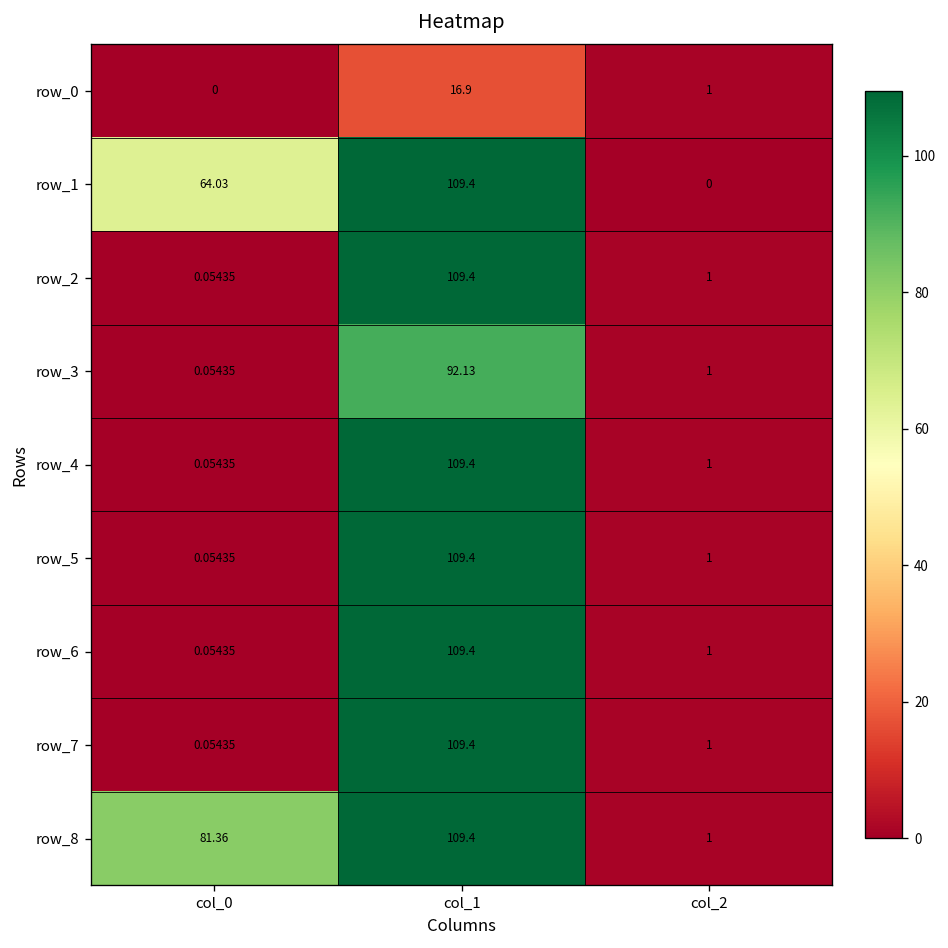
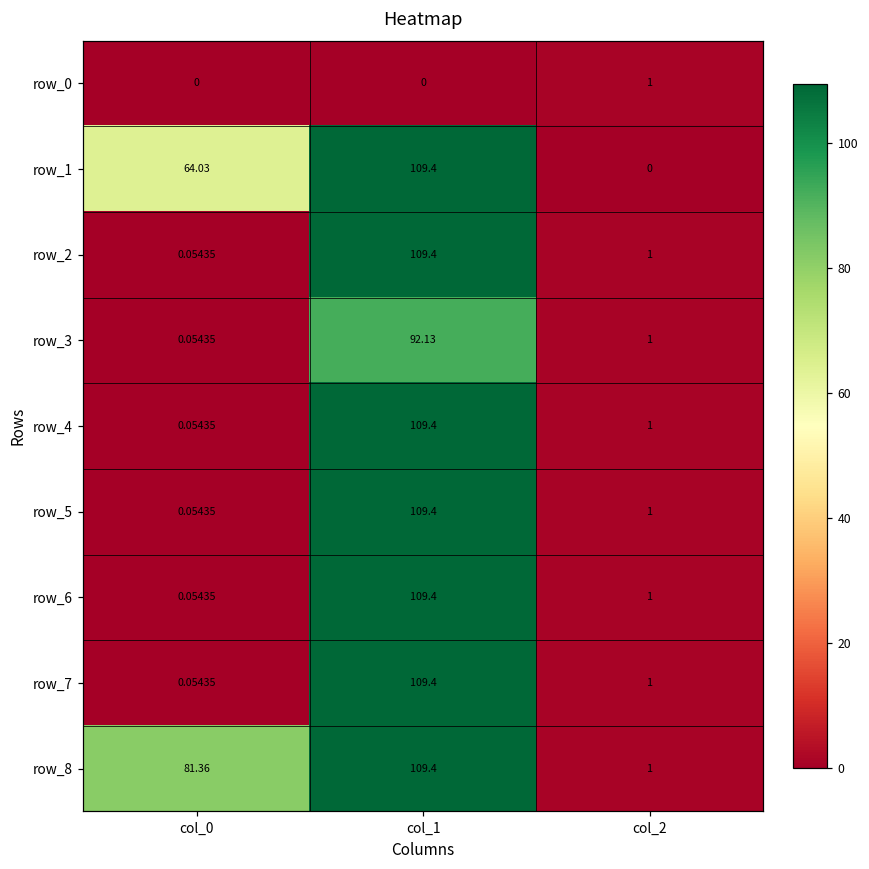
row_0, col_1: 16.9 -> 0
